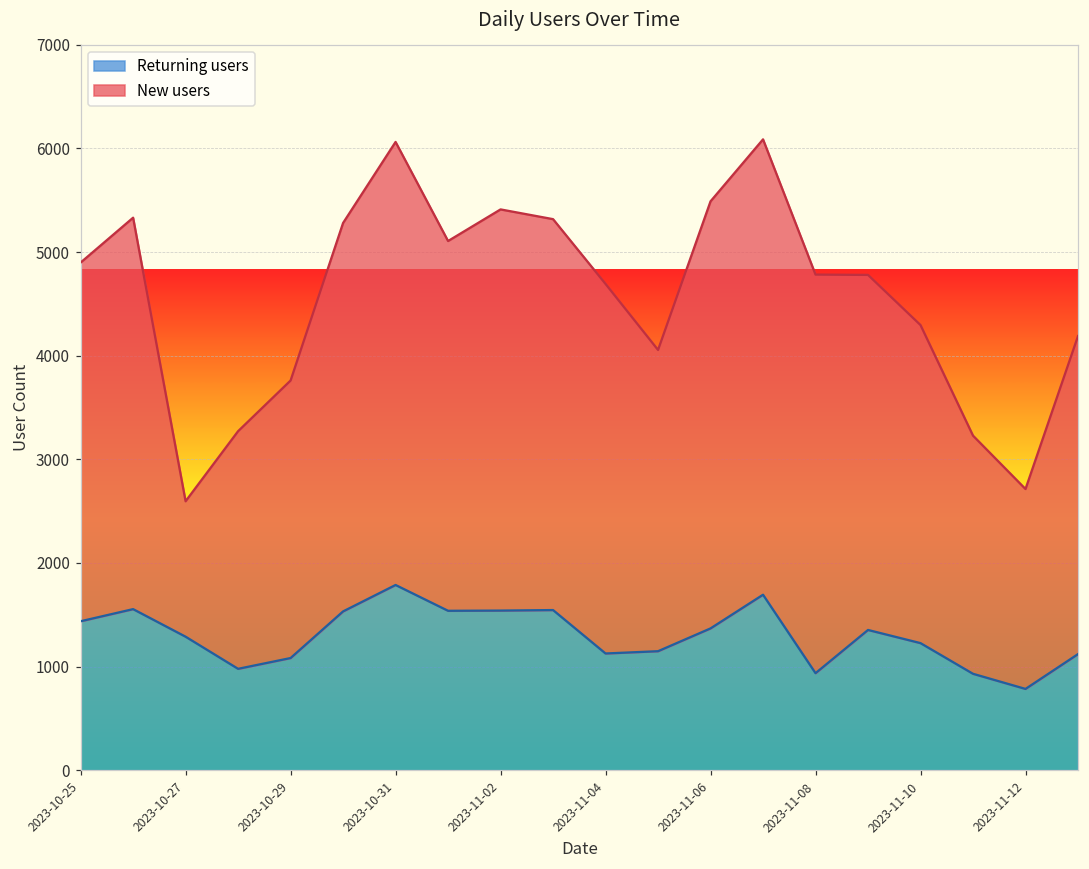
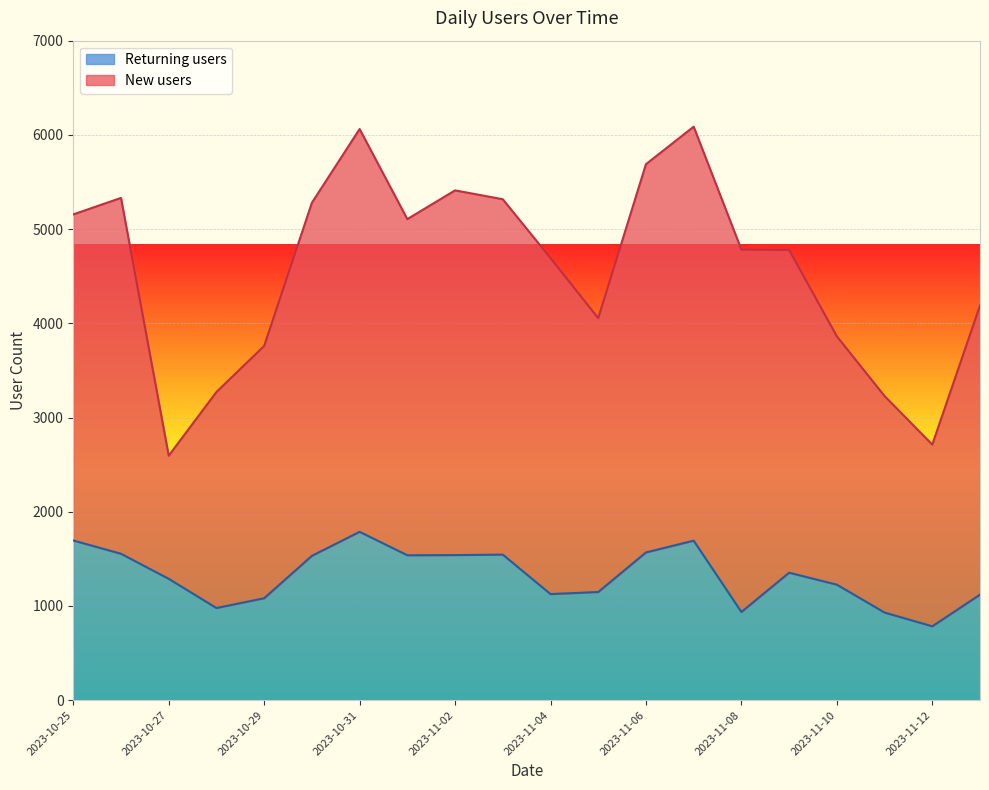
Returning users, 2023-10-25: 1400 -> 1700
Returning users, 2023-11-06: 1400 -> 1600
New users, 2023-11-10: 3100 -> 2600
